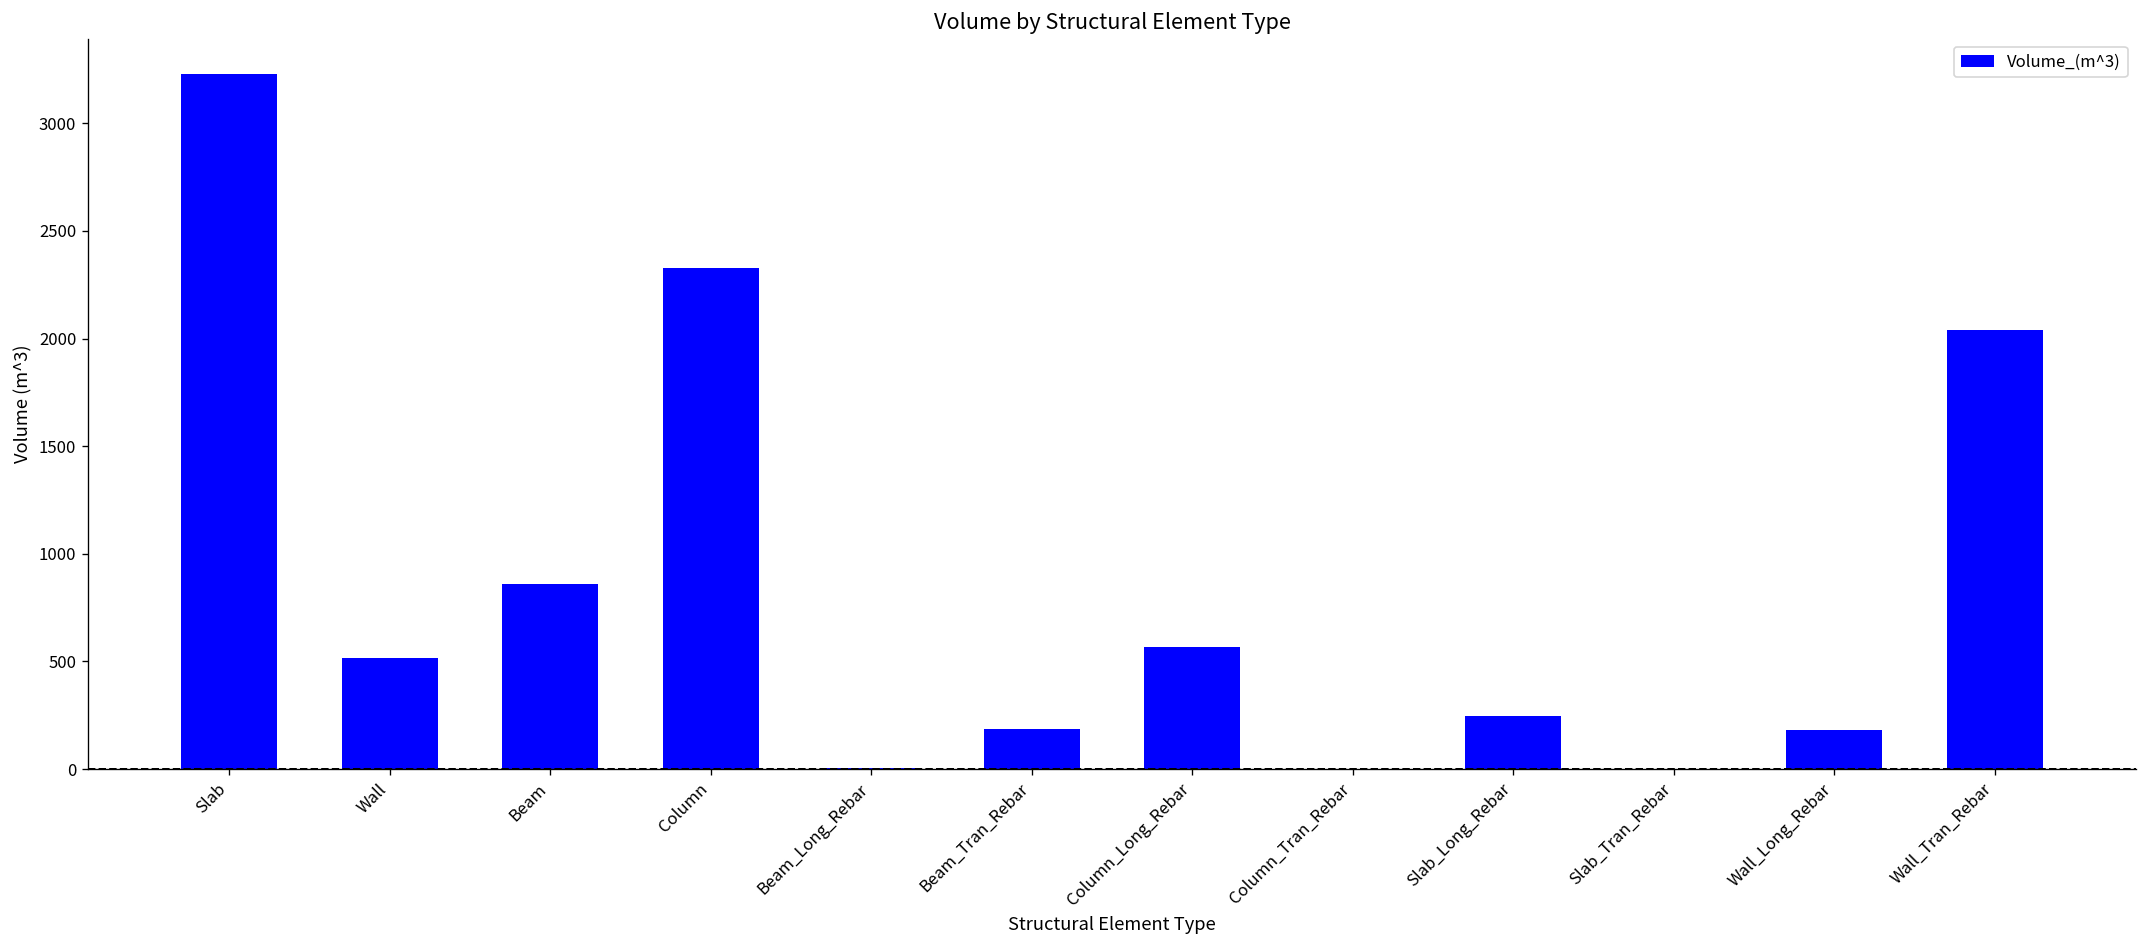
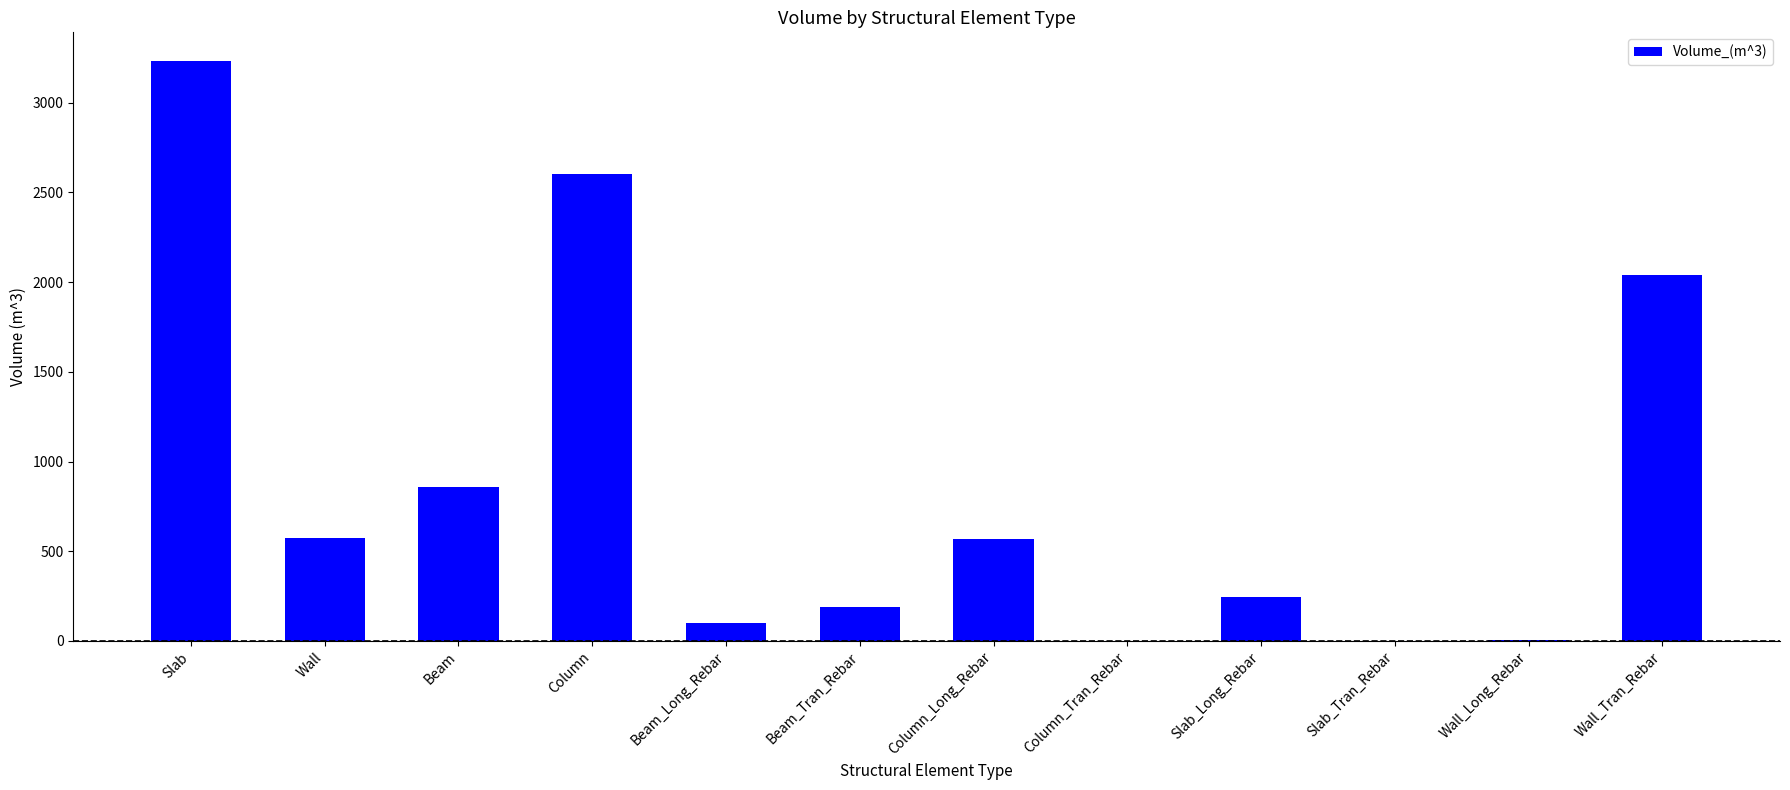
Wall: 510 -> 570
Column: 2330 -> 2600
Beam_Long_Rebar: 10 -> 100
Wall_Long_Rebar: 180 -> 0
